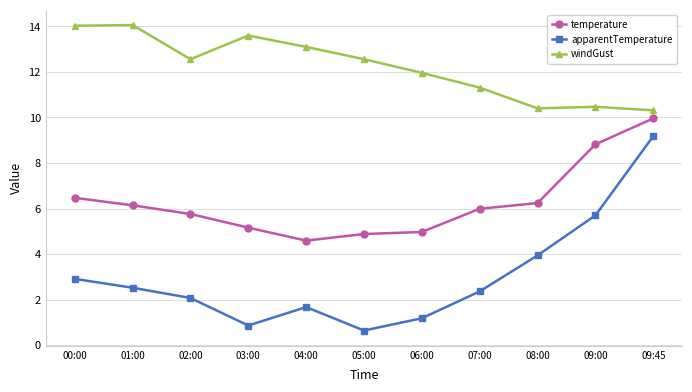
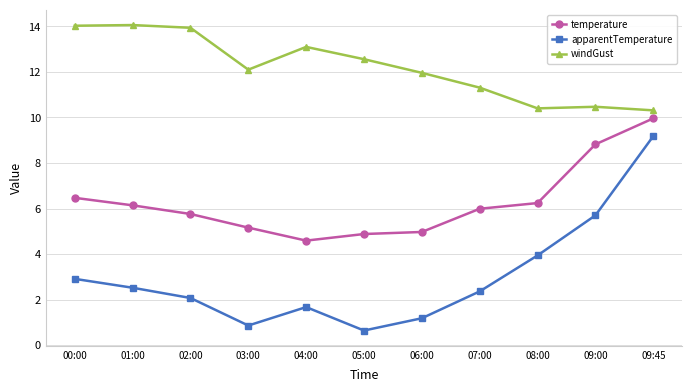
windGust, 02:00: 12.6 -> 13.9
windGust, 03:00: 13.6 -> 12.1
